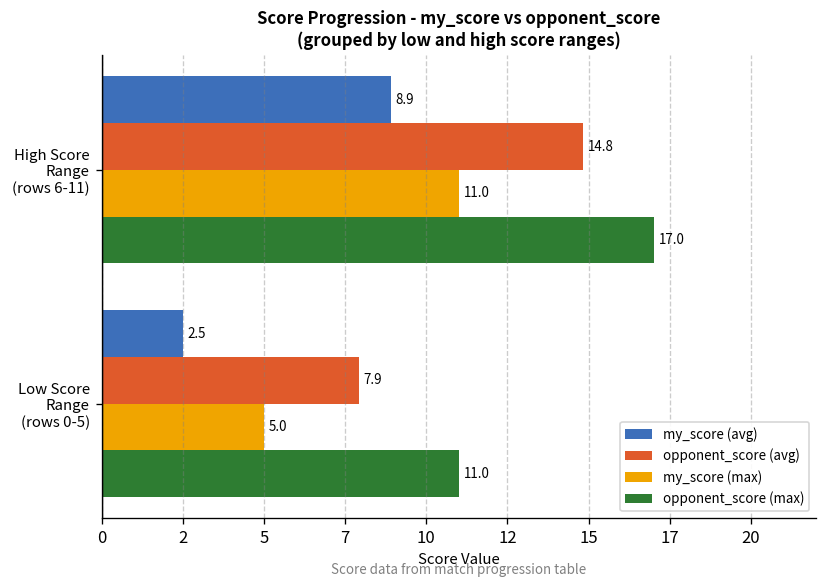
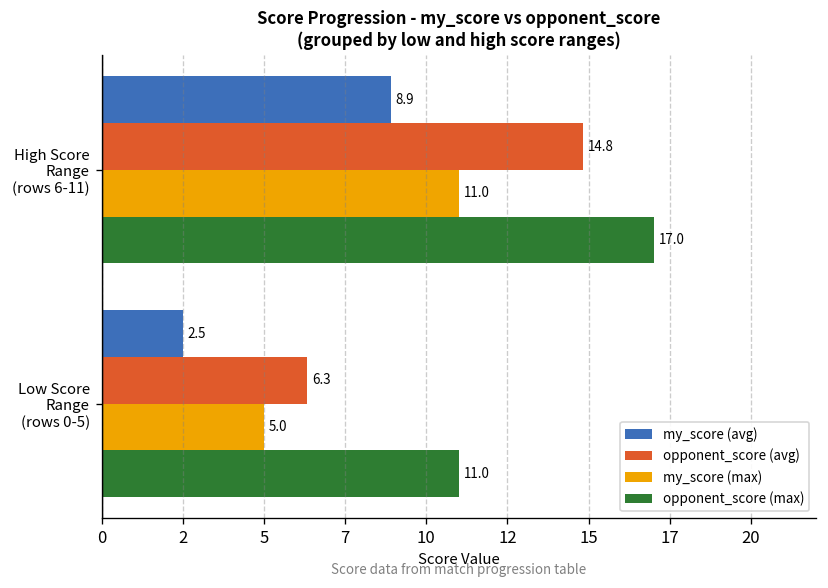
opponent_score (avg), Low Score Range (rows 0-5): 7.9 -> 6.3
